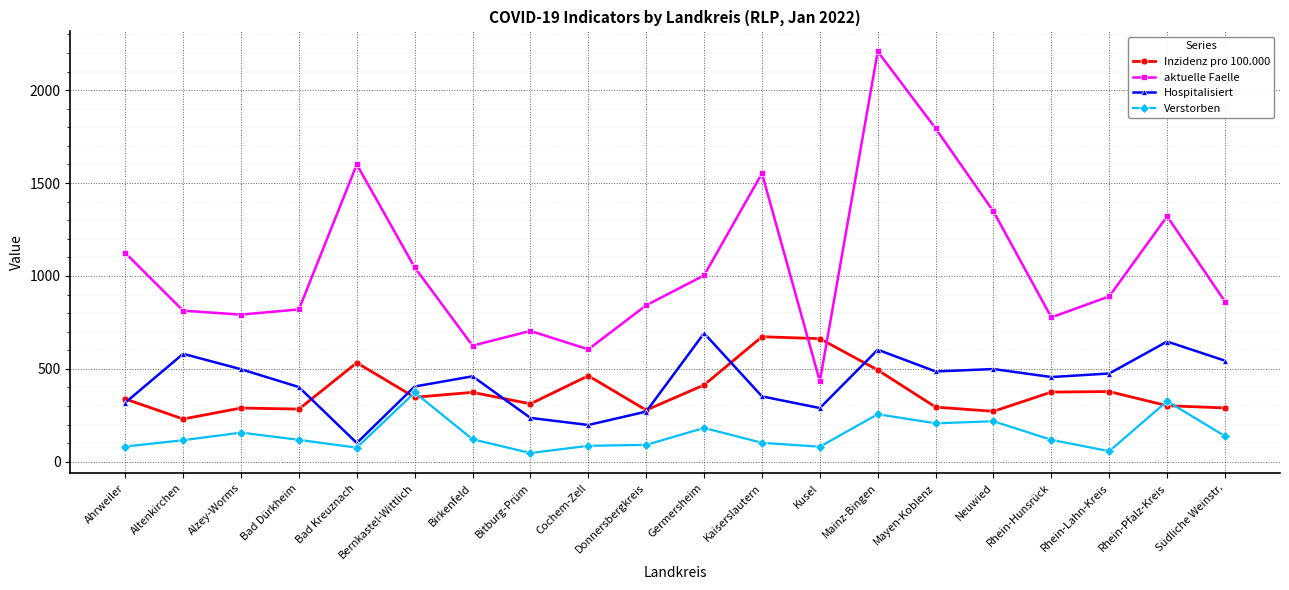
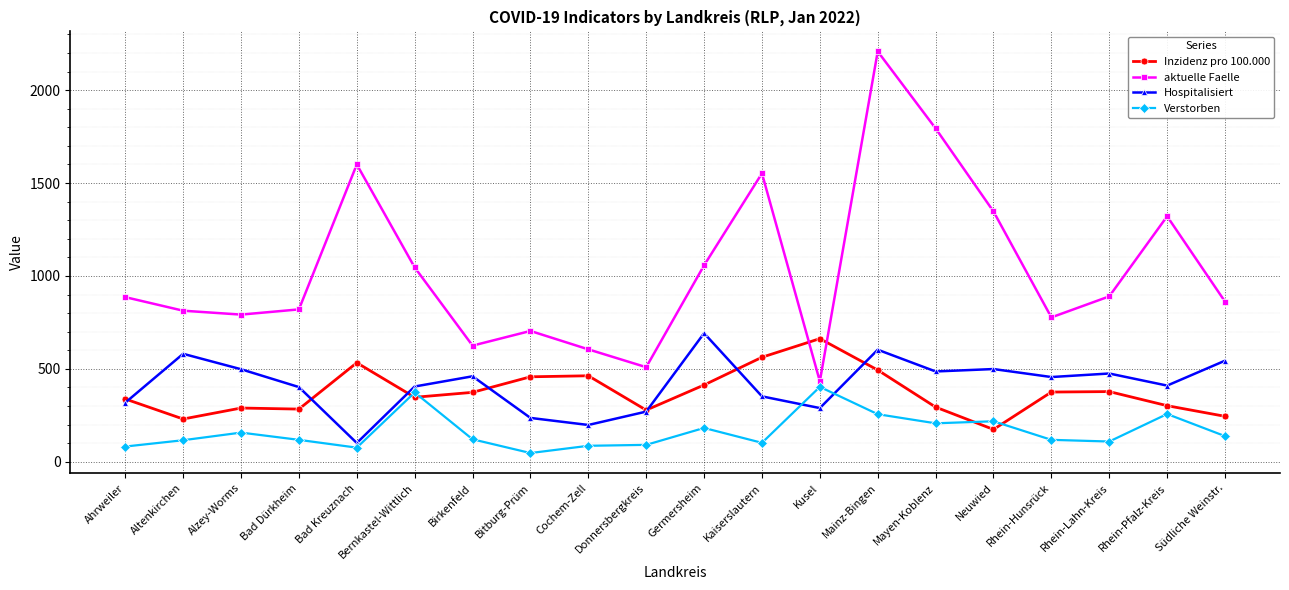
aktuelle Faelle, Ahrweiler: 1120 -> 890
Inzidenz pro 100.000, Bitburg-Prüm: 310 -> 460
aktuelle Faelle, Donnersbergkreis: 840 -> 510
aktuelle Faelle, Germersheim: 1000 -> 1060
Inzidenz pro 100.000, Kaiserslautern: 670 -> 560
Verstorben, Kusel: 80 -> 400
Inzidenz pro 100.000, Neuwied: 270 -> 170
Verstorben, Rhein-Lahn-Kreis: 60 -> 110
Hospitalisiert, Rhein-Pfalz-Kreis: 650 -> 410
Verstorben, Rhein-Pfalz-Kreis: 330 -> 260
Inzidenz pro 100.000, Südliche Weinstr.: 290 -> 240
